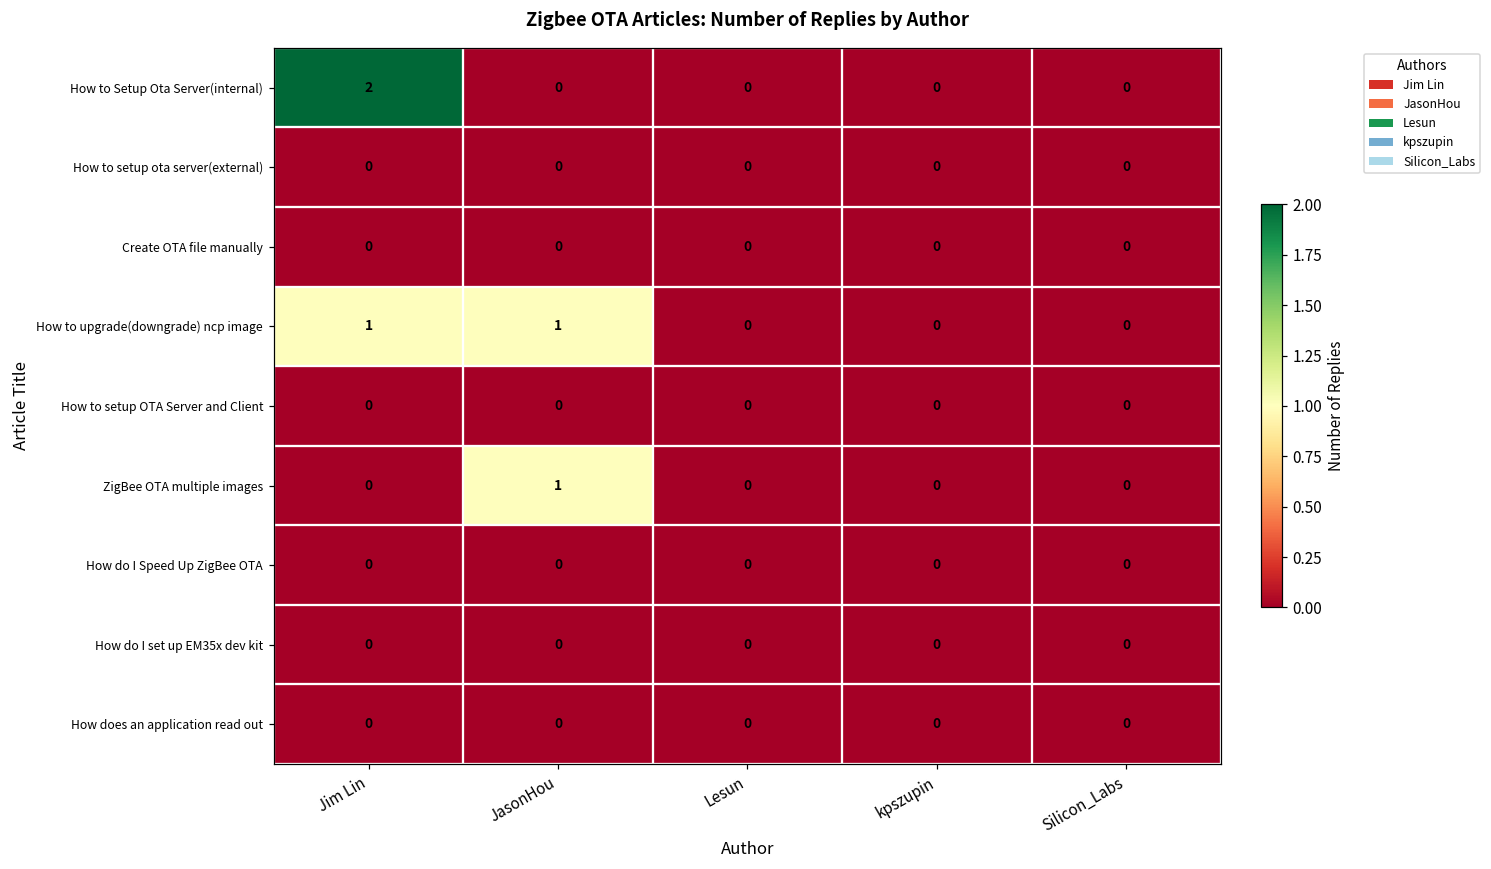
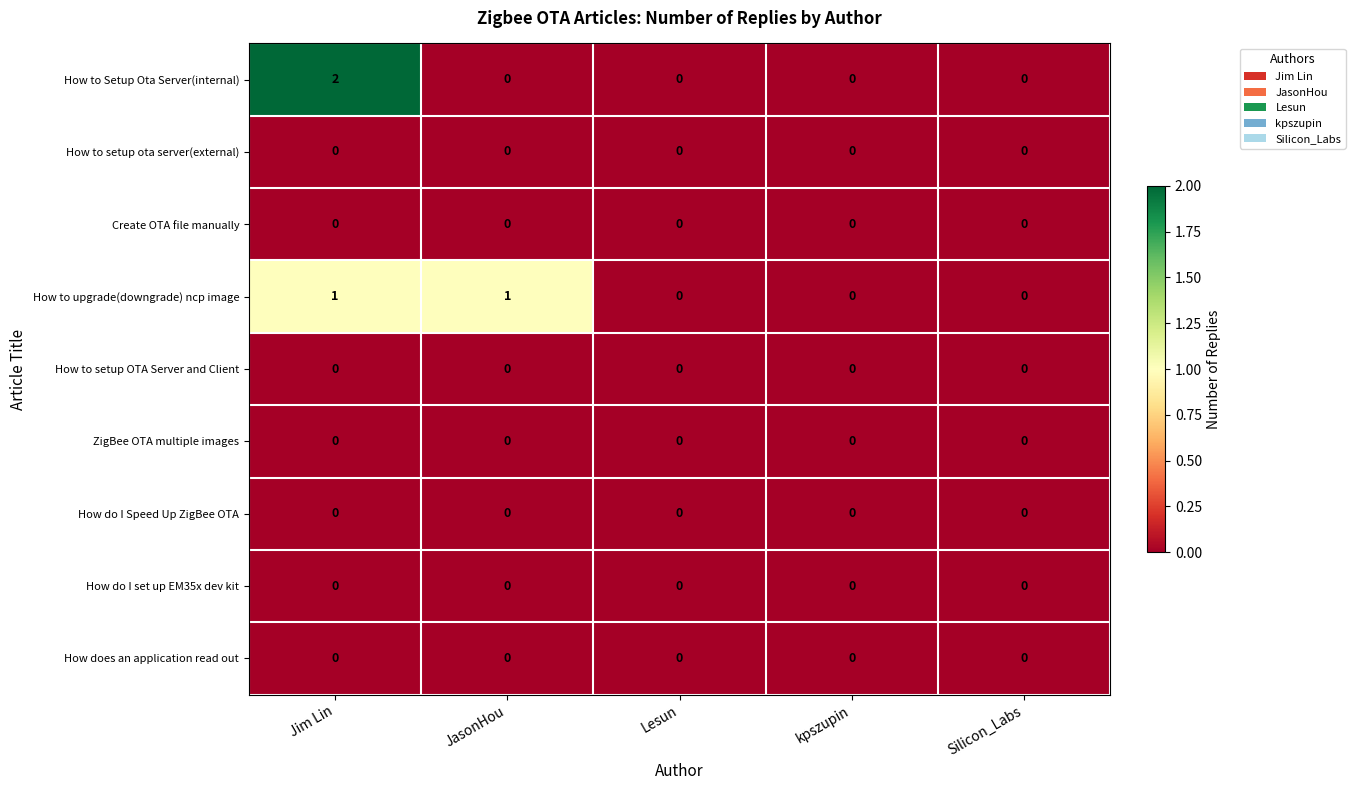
ZigBee OTA multiple images, JasonHou: 1 -> 0
